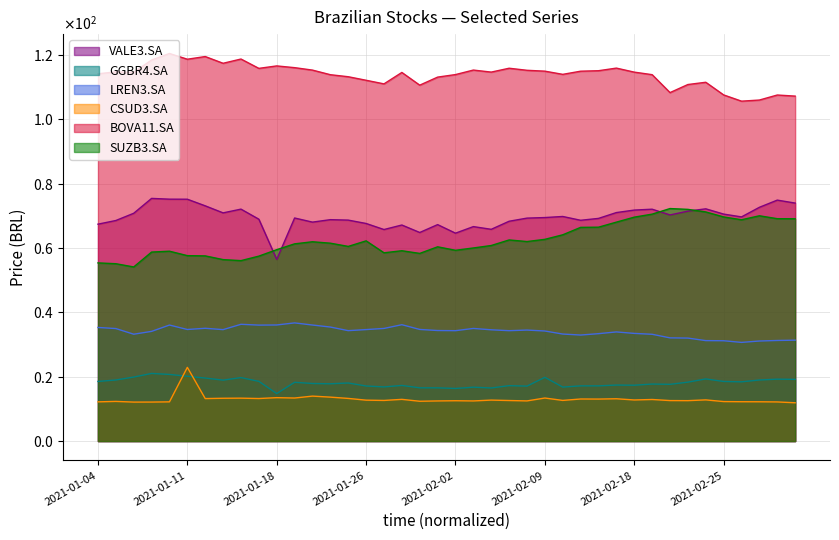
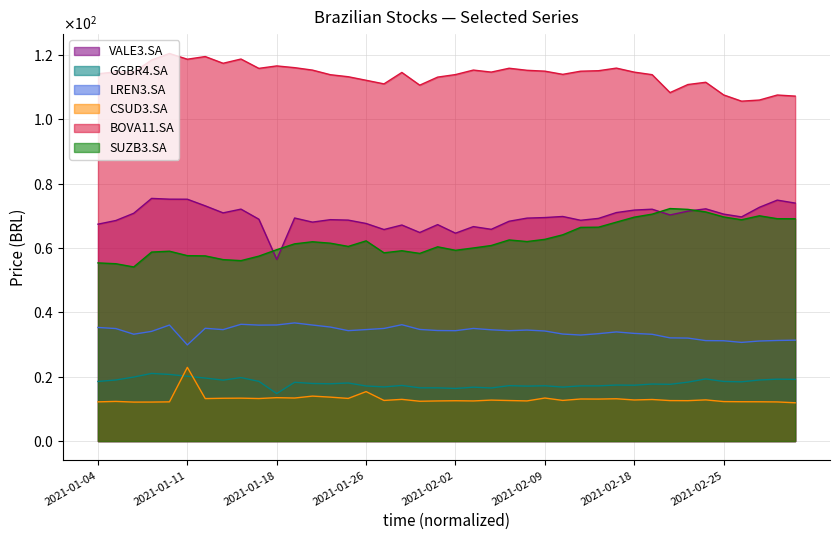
LREN3.SA, 2021-01-11: 35 -> 30
CSUD3.SA, 2021-01-26: 13 -> 15
GGBR4.SA, 2021-02-09: 20 -> 17
